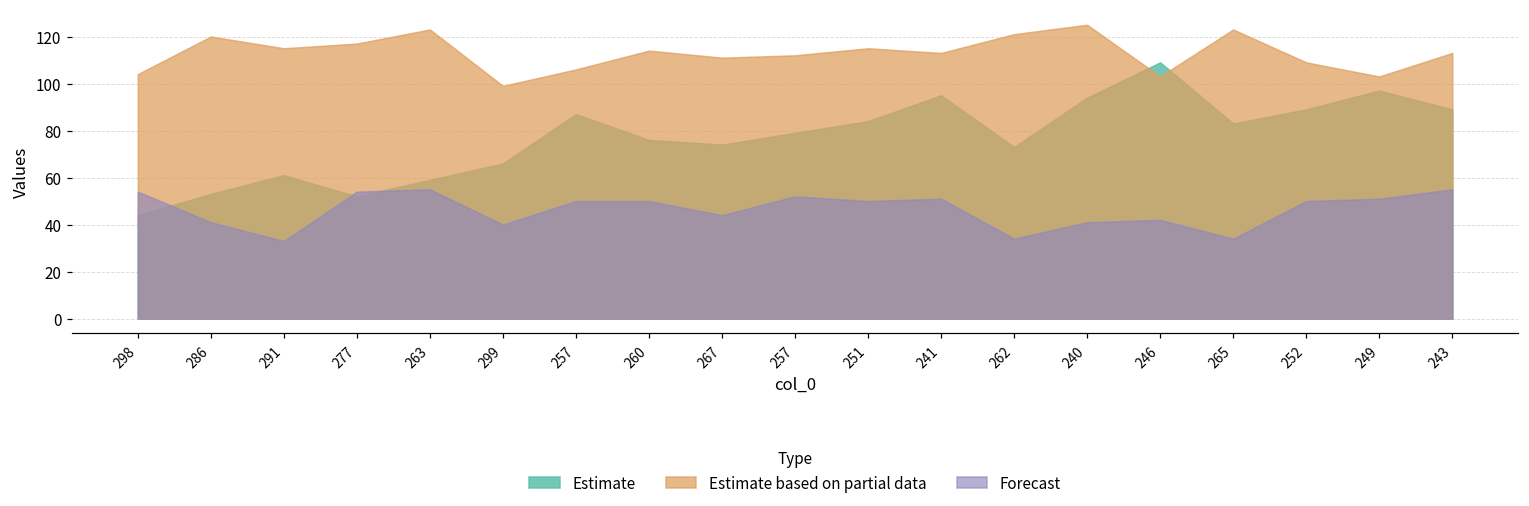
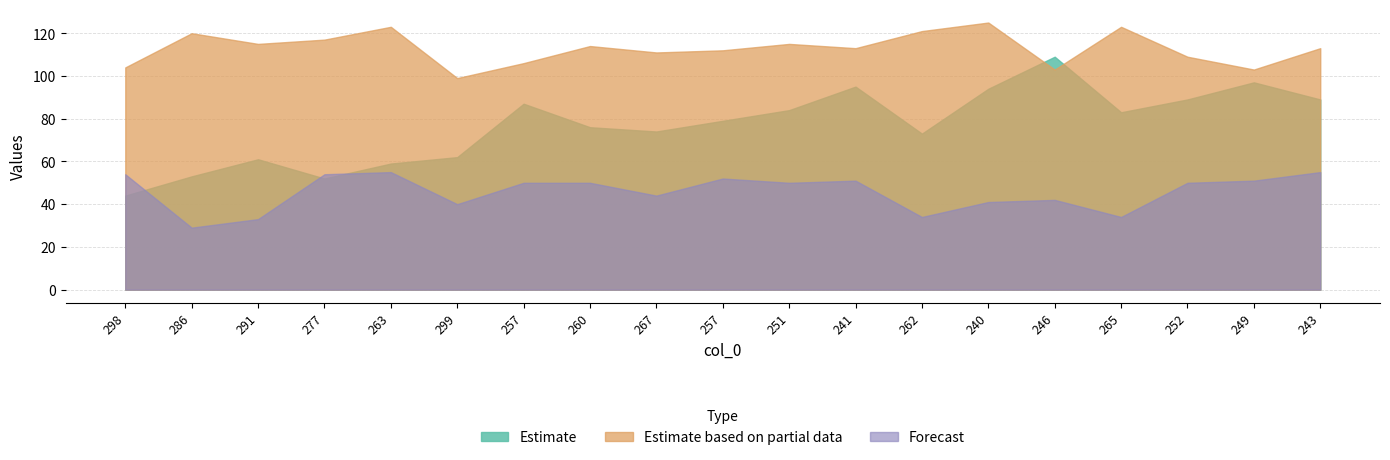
Forecast, 286: 41 -> 29
Estimate, 299: 66 -> 62
